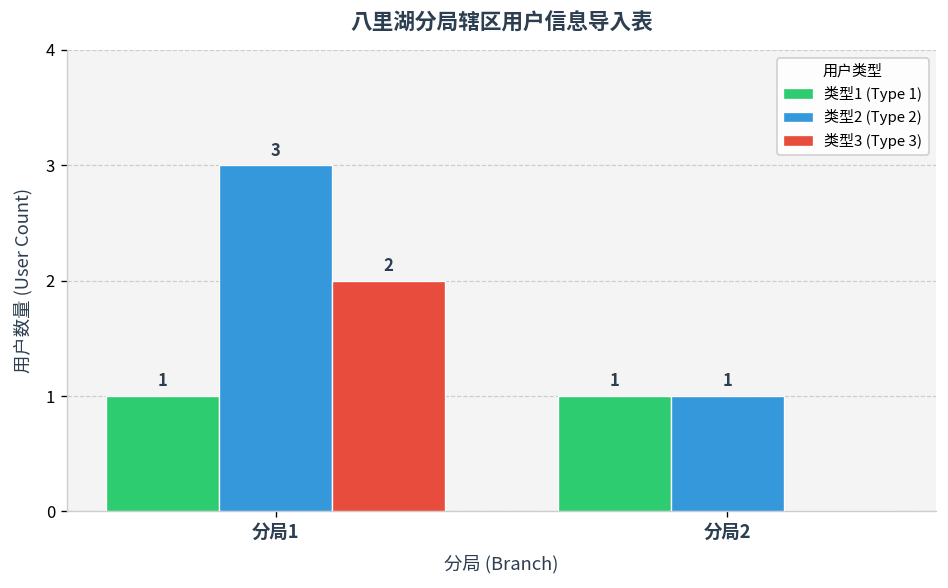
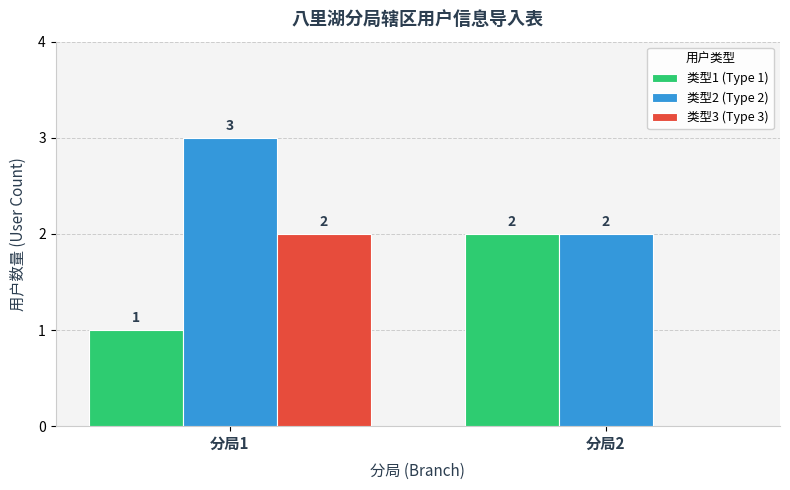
类型1 (Type 1), 分局2: 1 -> 2
类型2 (Type 2), 分局2: 1 -> 2
